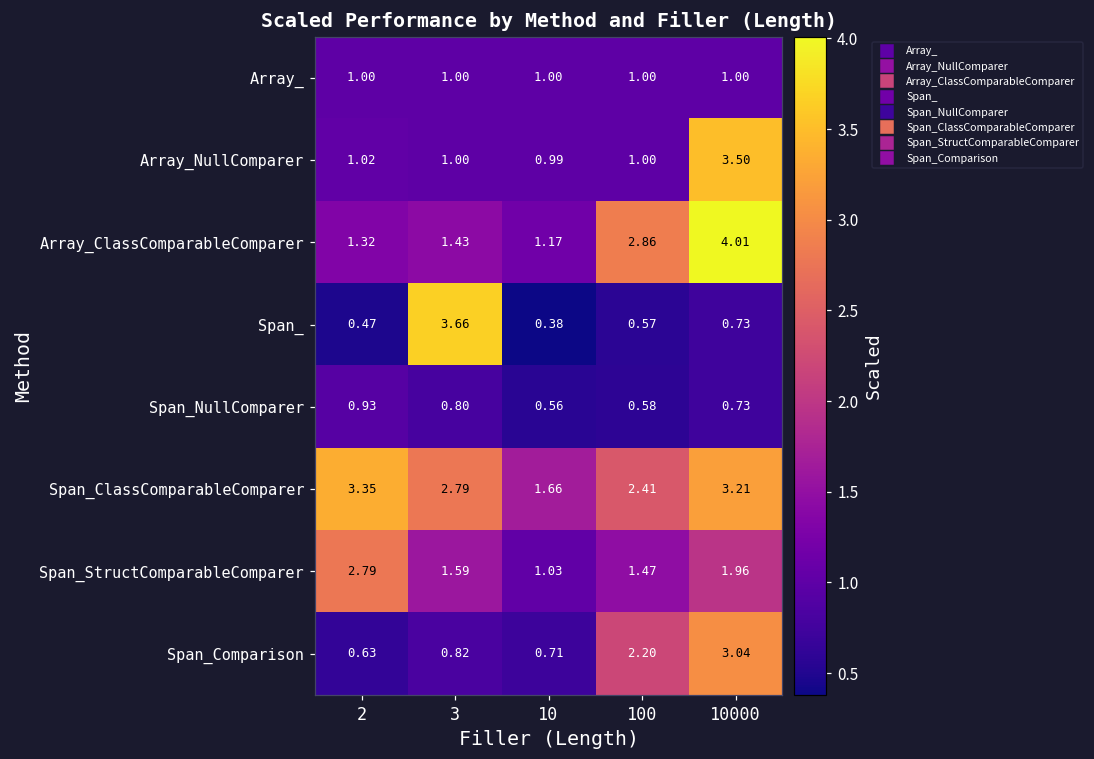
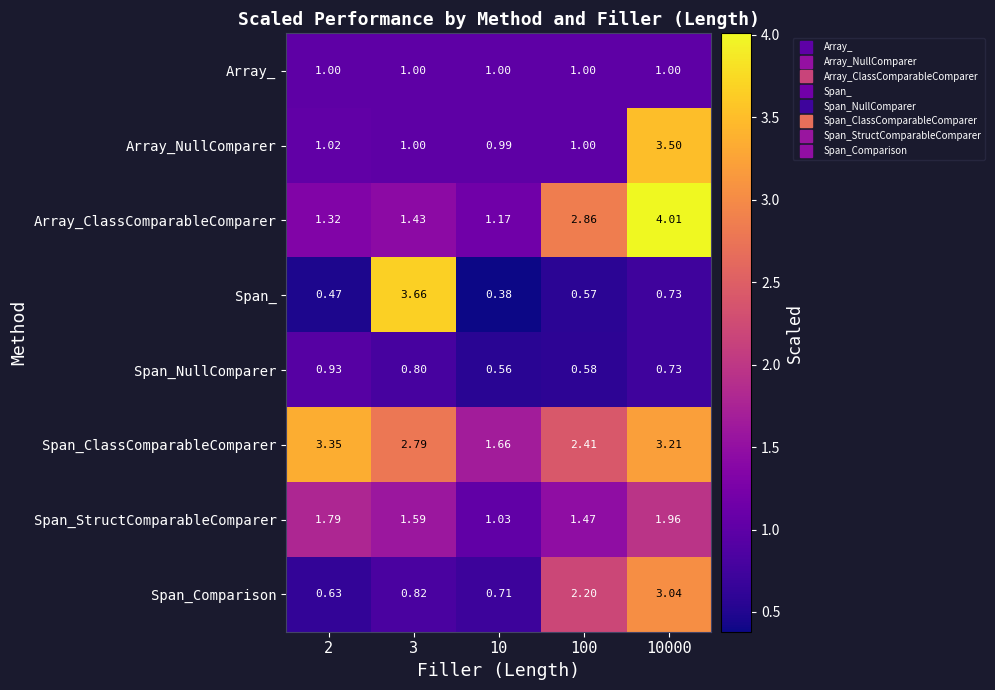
Span_StructComparableComparer, 2: 2.79 -> 1.79
